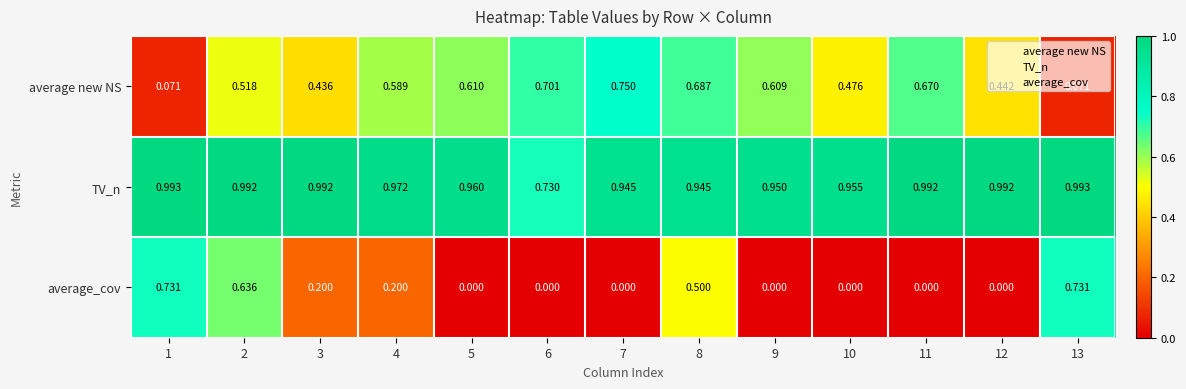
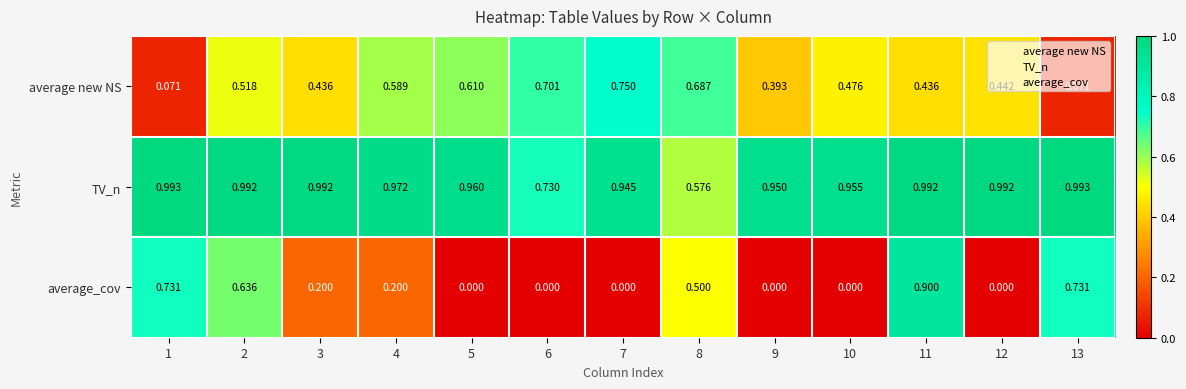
average new NS, 9: 0.609 -> 0.393
average new NS, 11: 0.670 -> 0.436
TV_n, 8: 0.945 -> 0.576
average_cov, 11: 0.000 -> 0.900
